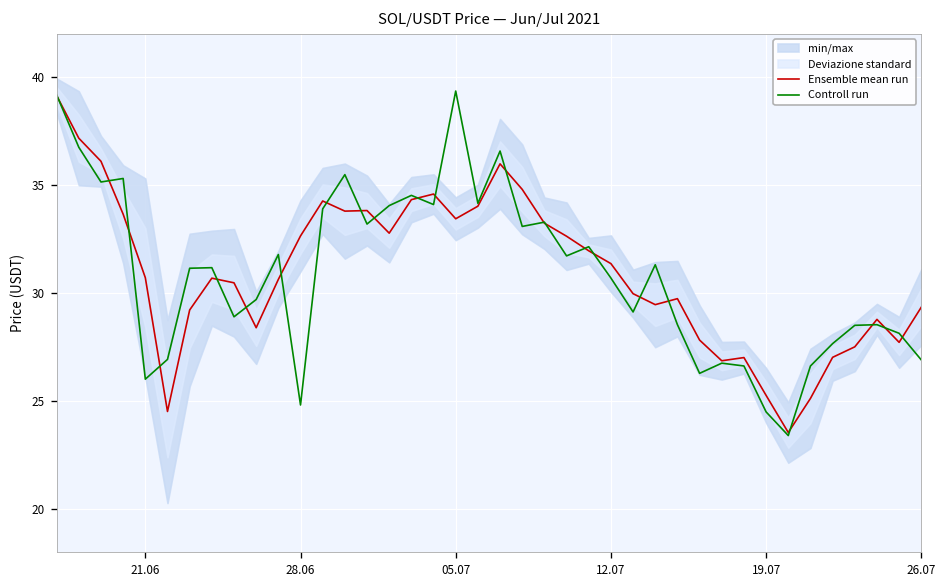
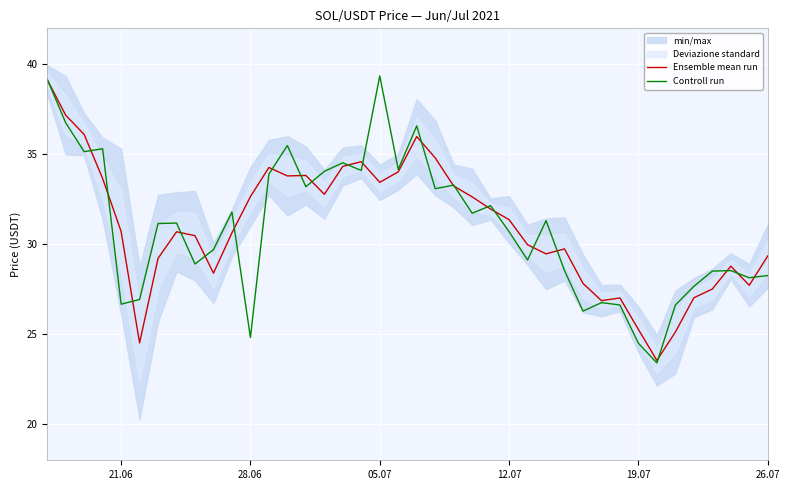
Controll run, 21.06: 26.0 -> 26.7
Controll run, 26.07: 26.9 -> 28.3
